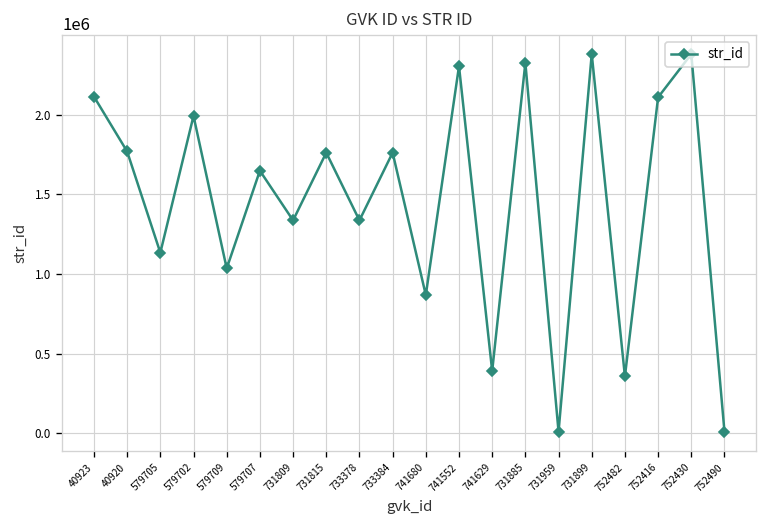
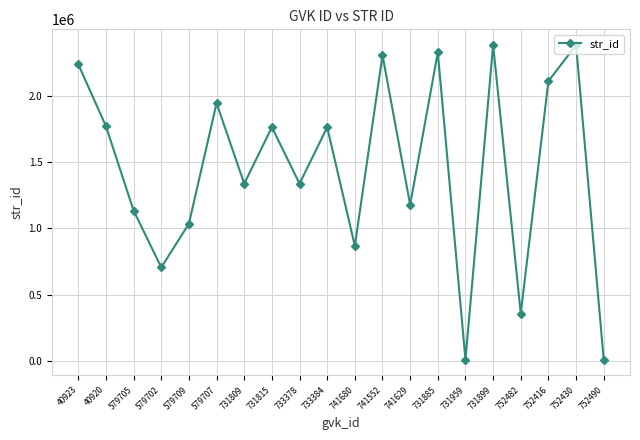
40923: 2110000 -> 2230000
579702: 1990000 -> 710000
579707: 1650000 -> 1940000
741629: 390000 -> 1180000
